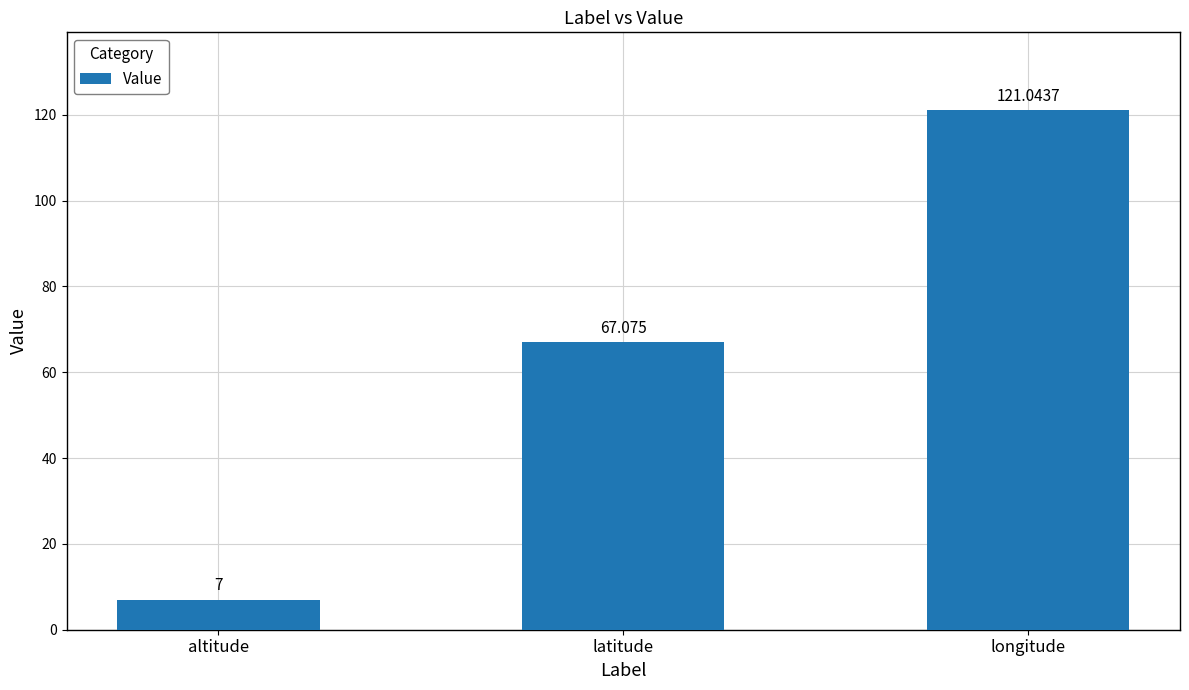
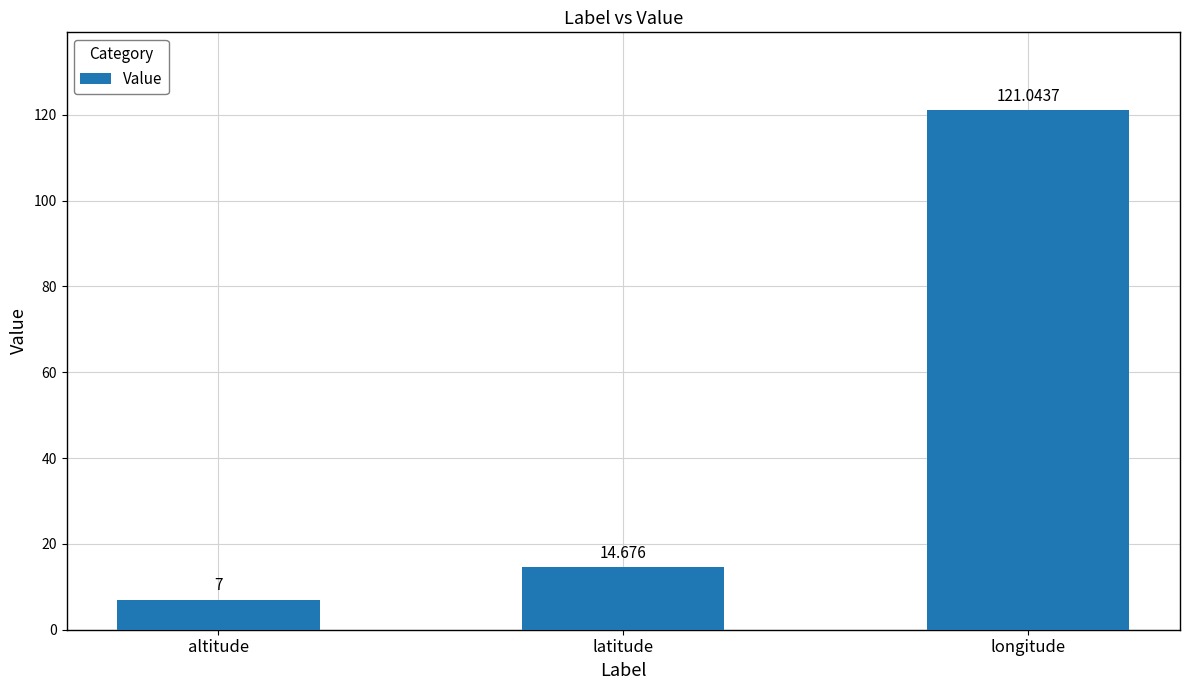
latitude: 67.075 -> 14.676
